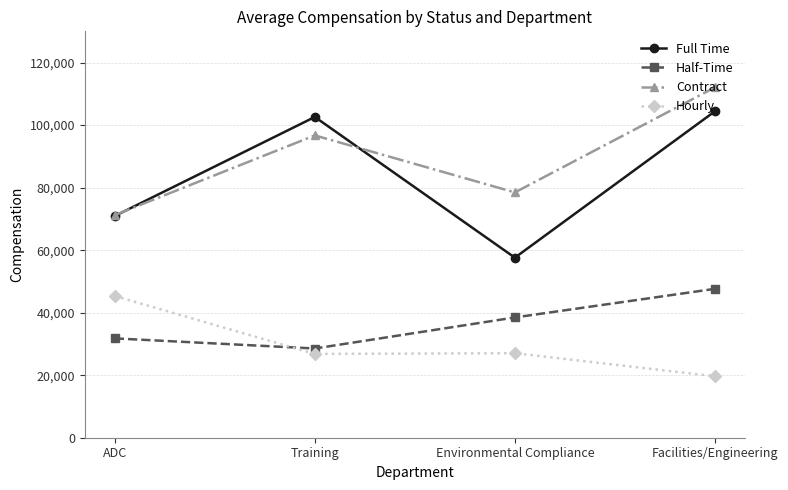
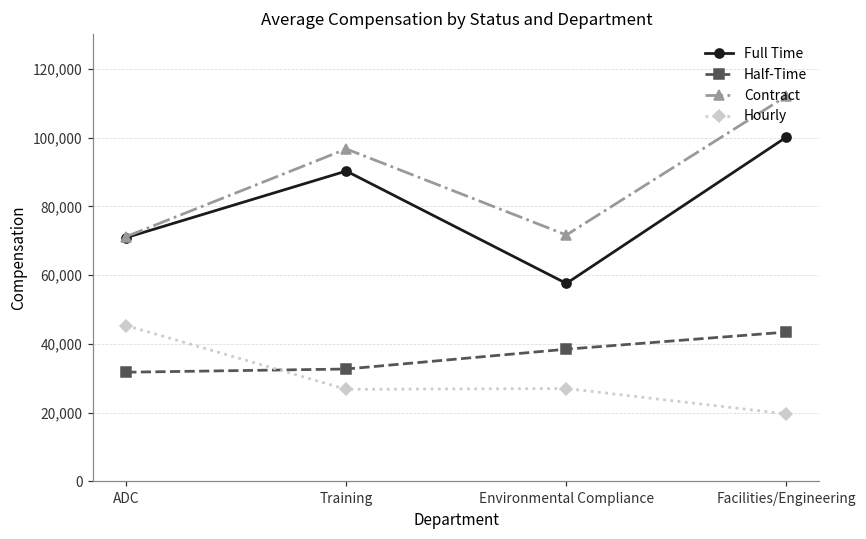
Full Time, Training: 103,000 -> 90,000
Half-Time, Training: 29,000 -> 33,000
Contract, Environmental Compliance: 78,000 -> 72,000
Full Time, Facilities/Engineering: 104,000 -> 100,000
Half-Time, Facilities/Engineering: 48,000 -> 43,000
